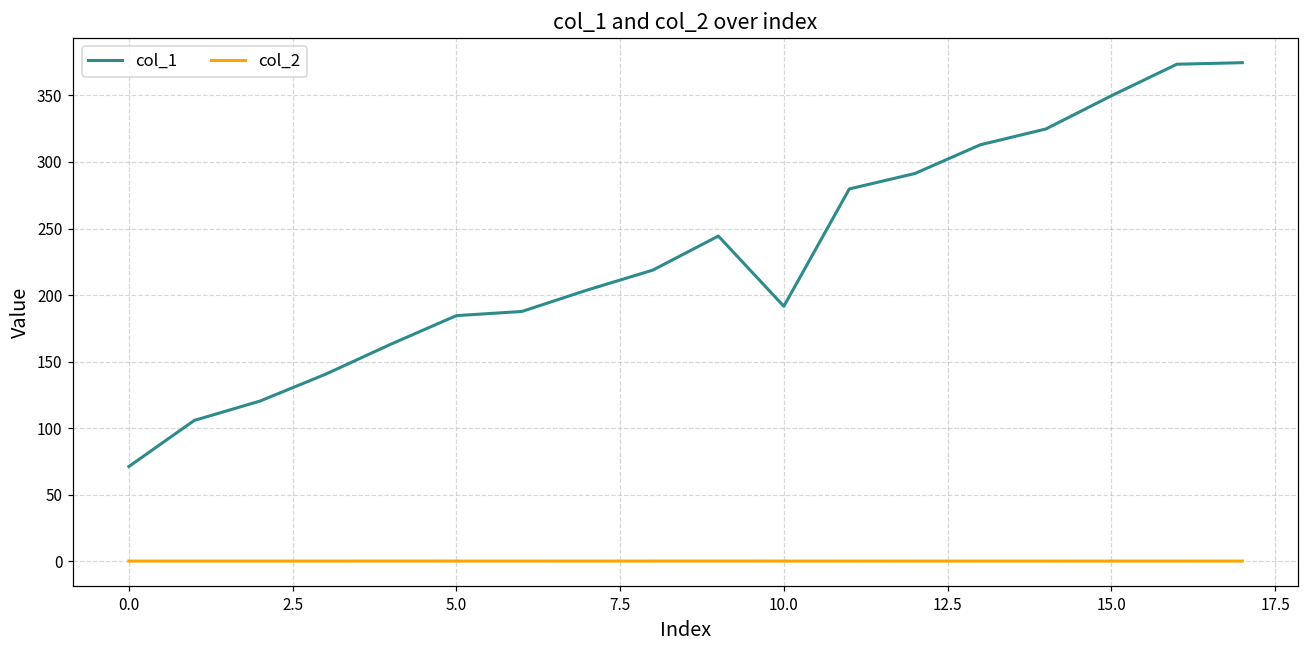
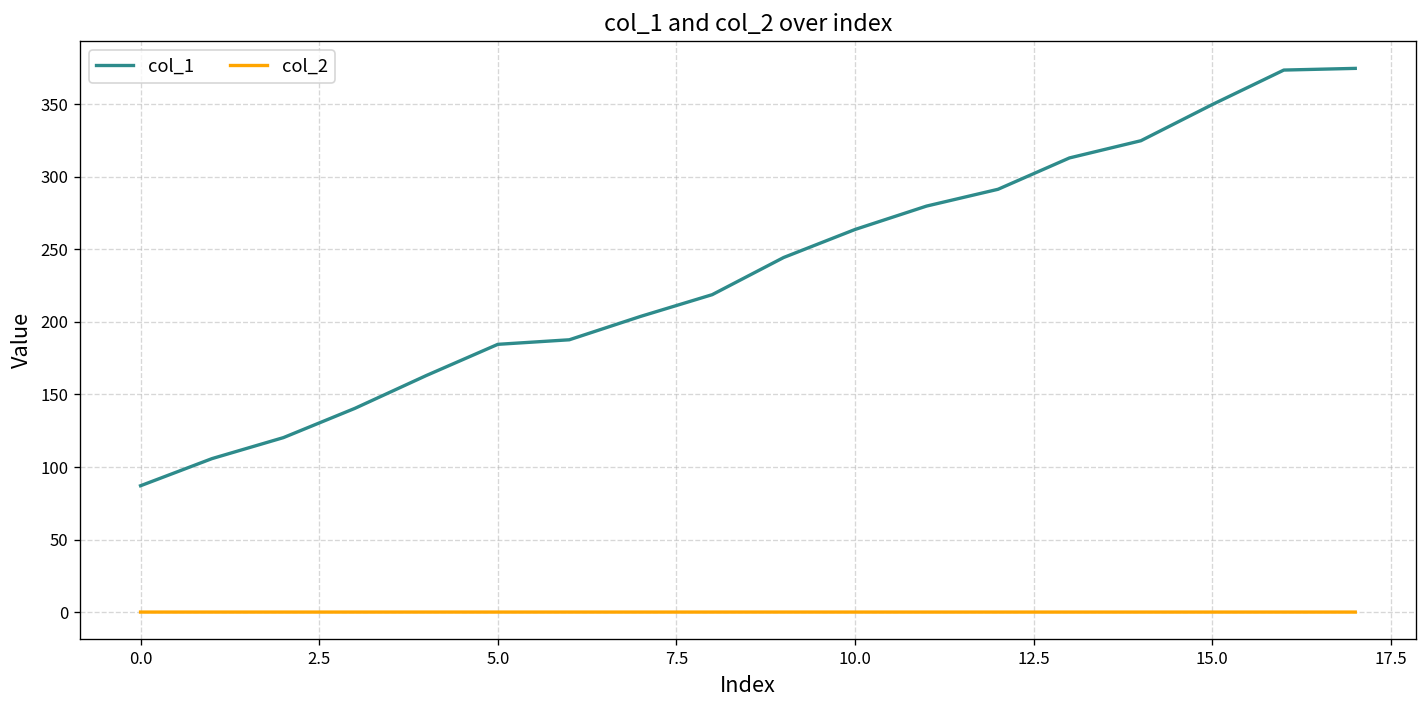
col_1, 0.0: 71 -> 87
col_1, 10.0: 192 -> 264
